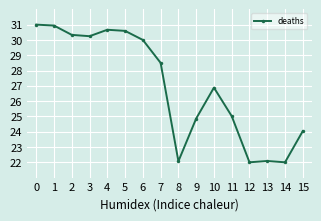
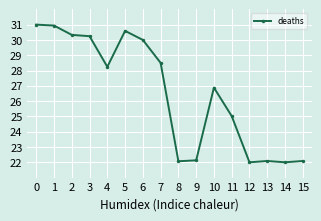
4: 30.7 -> 28.2
9: 24.9 -> 22.1
15: 24.0 -> 22.1
